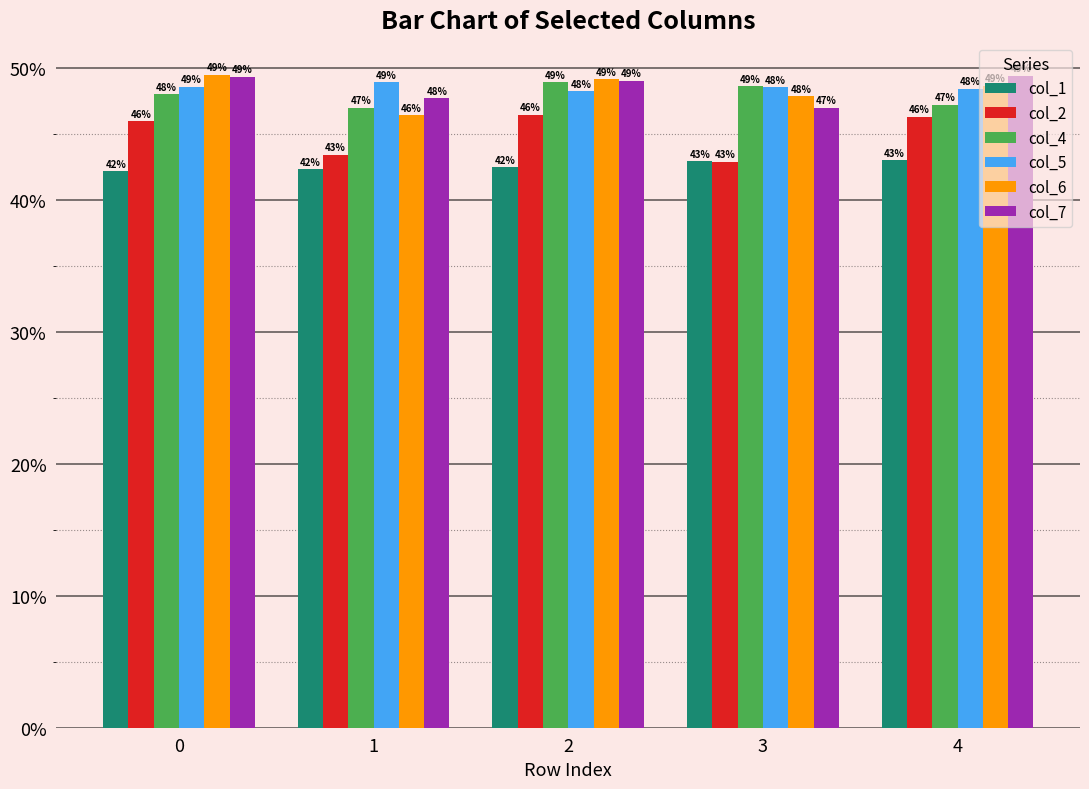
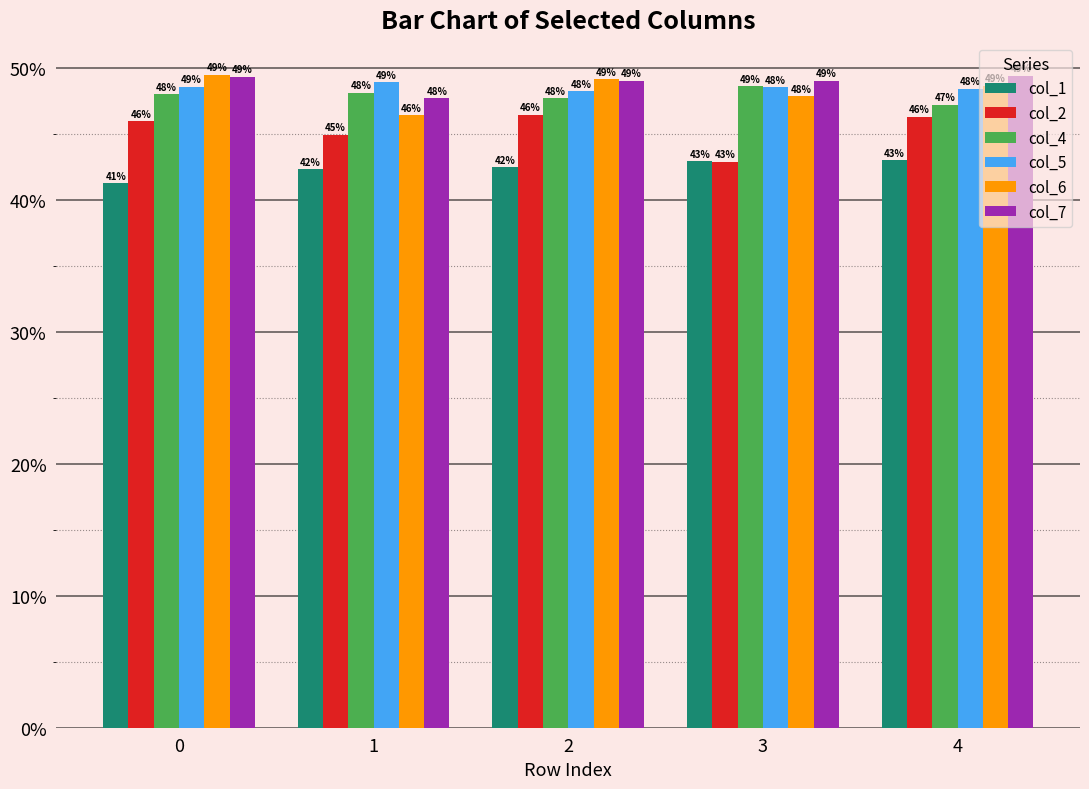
col_1, 0: 42% -> 41%
col_2, 1: 43% -> 45%
col_4, 1: 47% -> 48%
col_4, 2: 49% -> 48%
col_7, 3: 47% -> 49%
